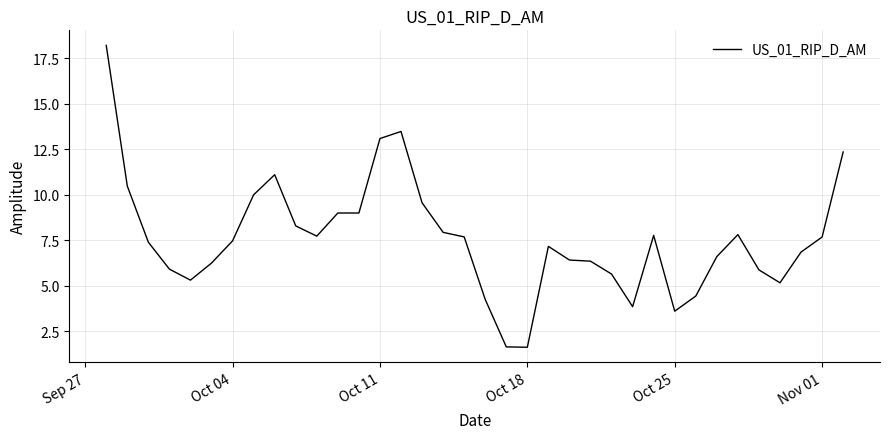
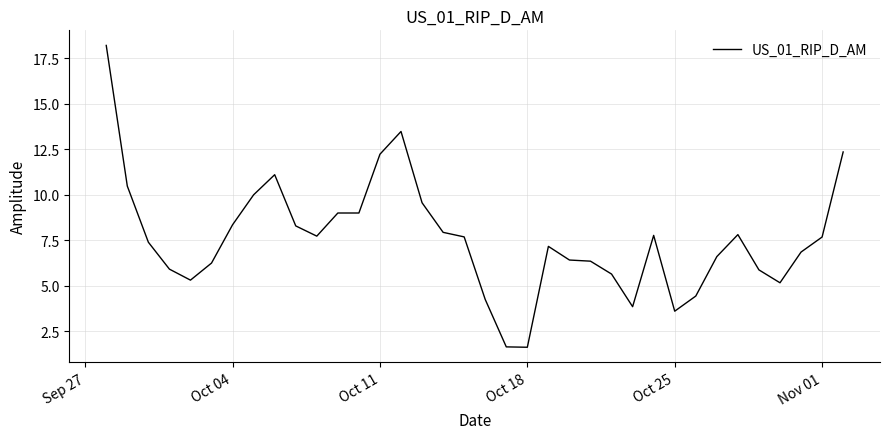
Oct 04: 7.5 -> 8.4
Oct 11: 13.1 -> 12.2
